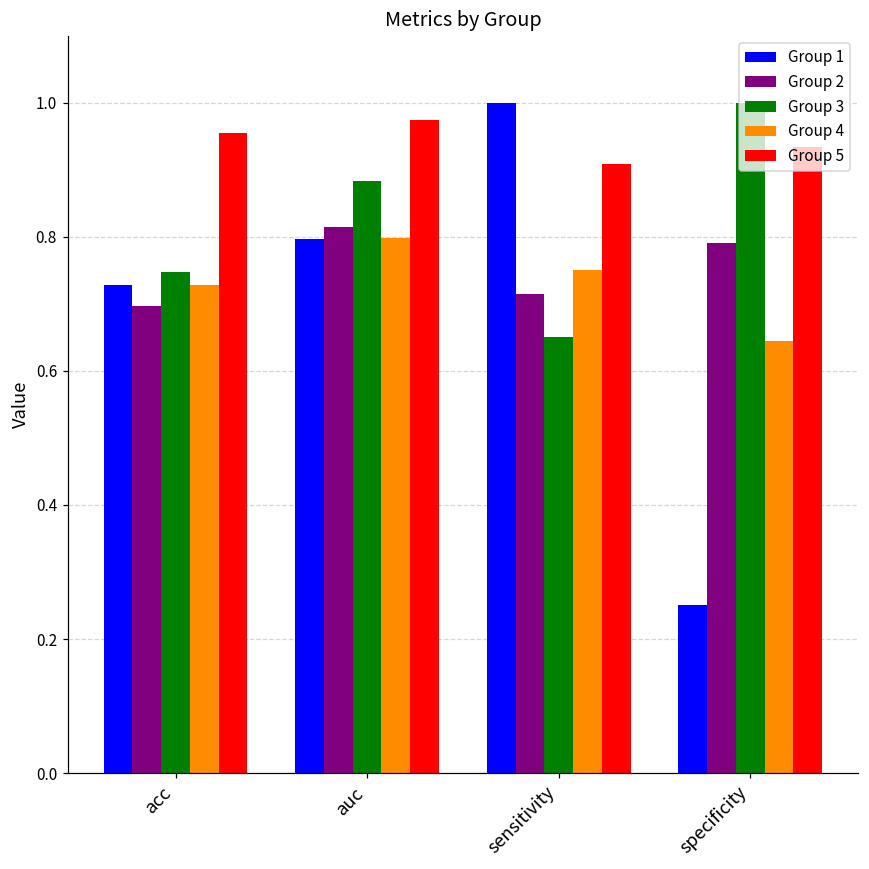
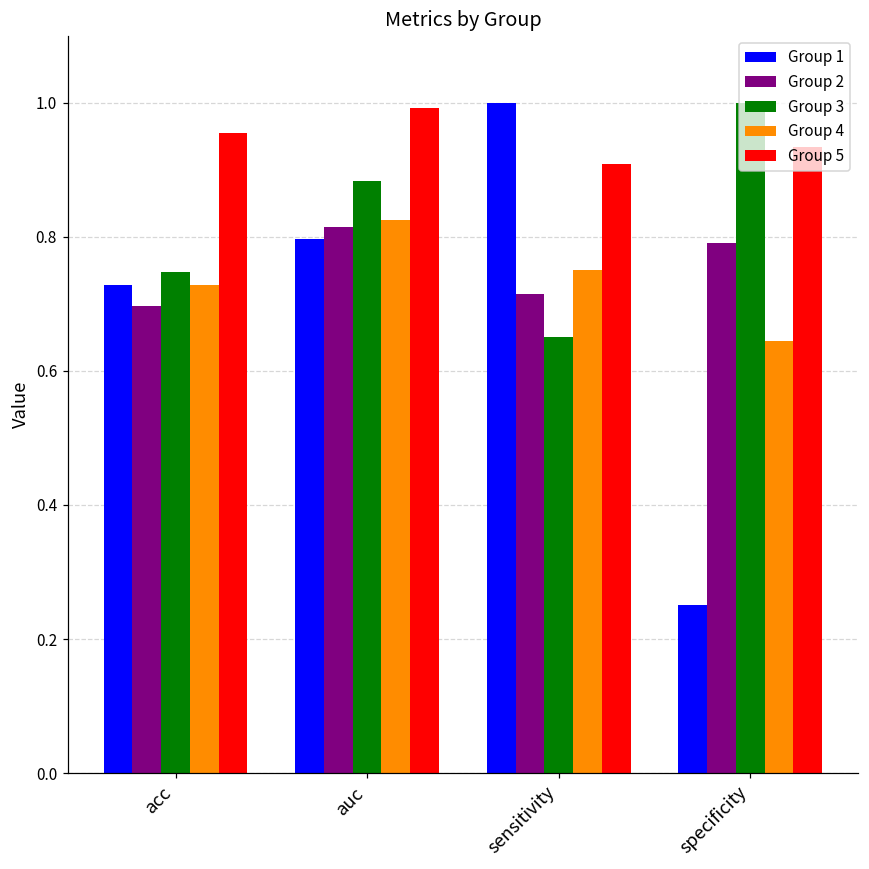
Group 4, auc: 0.80 -> 0.83
Group 5, auc: 0.97 -> 0.99
